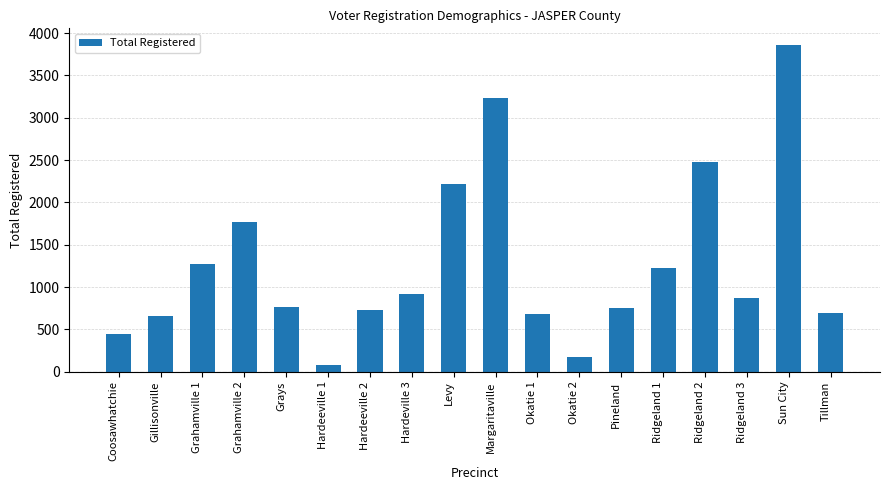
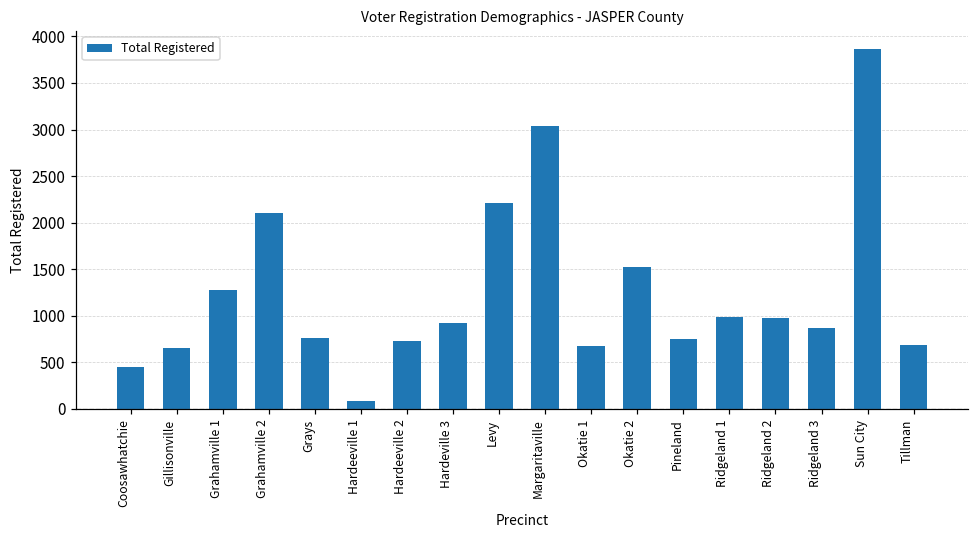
Grahamville 2: 1800 -> 2100
Margaritaville: 3200 -> 3000
Okatie 2: 200 -> 1500
Ridgeland 1: 1200 -> 1000
Ridgeland 2: 2500 -> 1000
